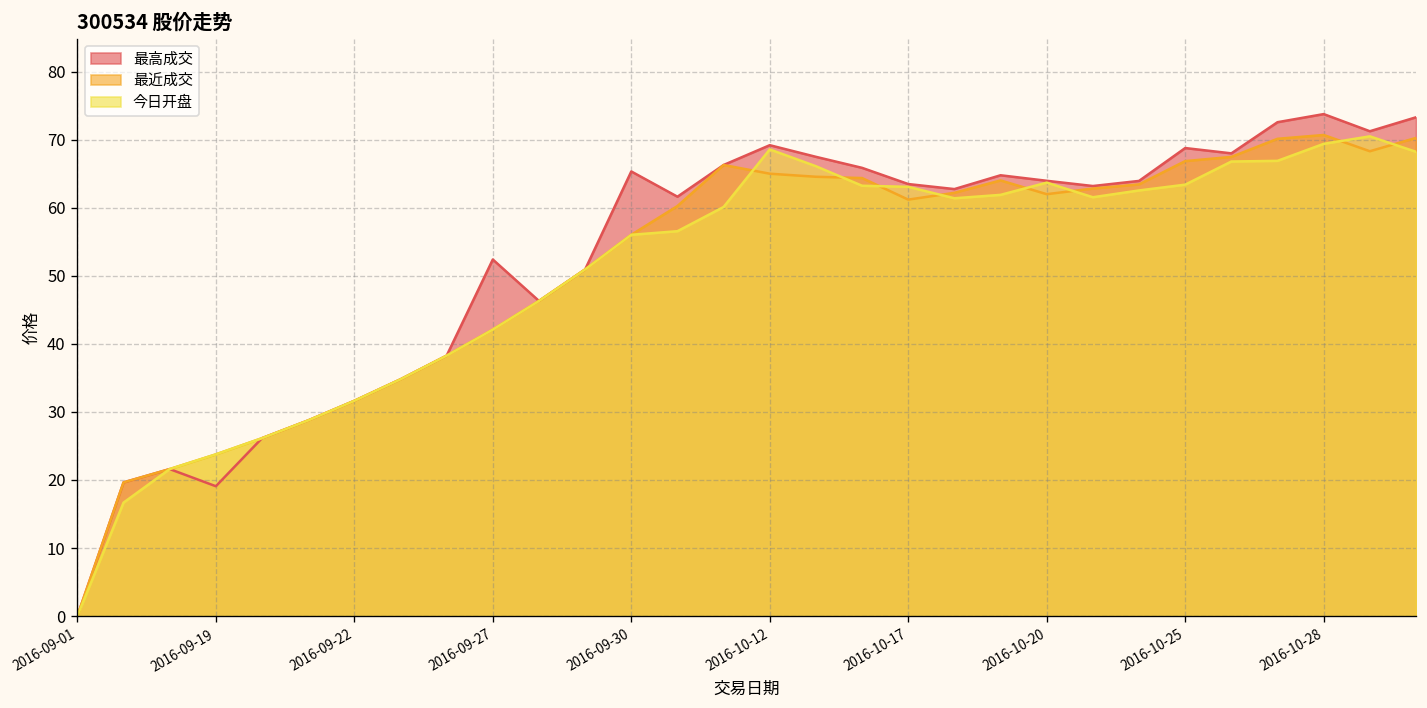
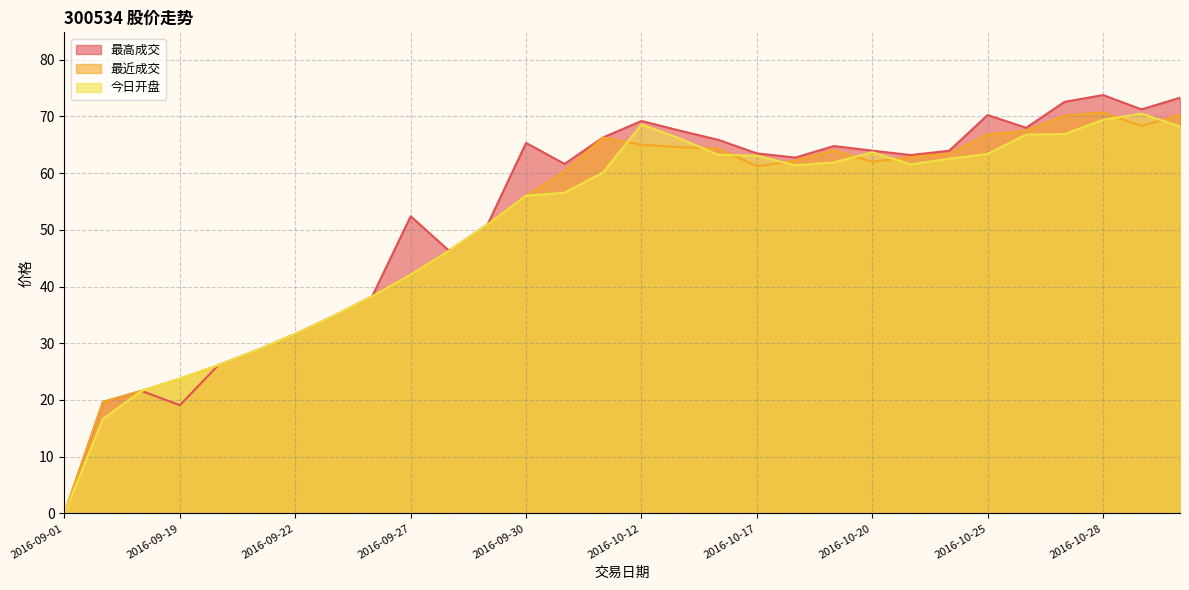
最高成交, 2016-10-25: 69 -> 70
